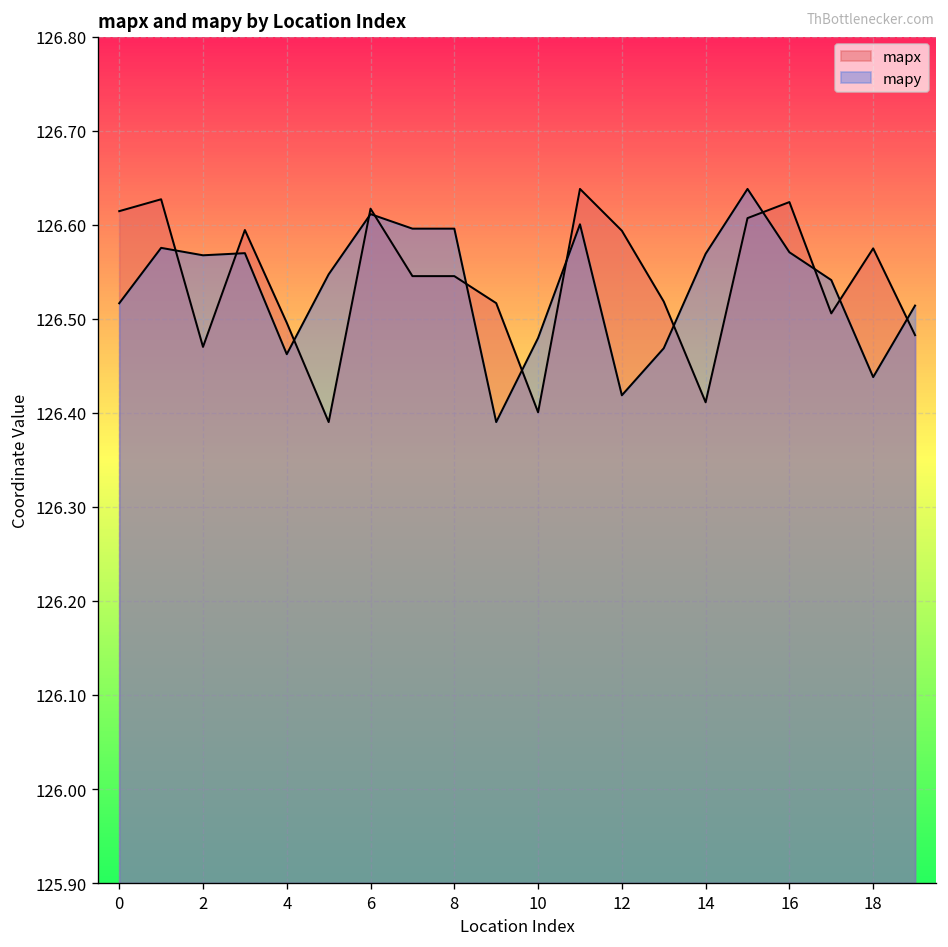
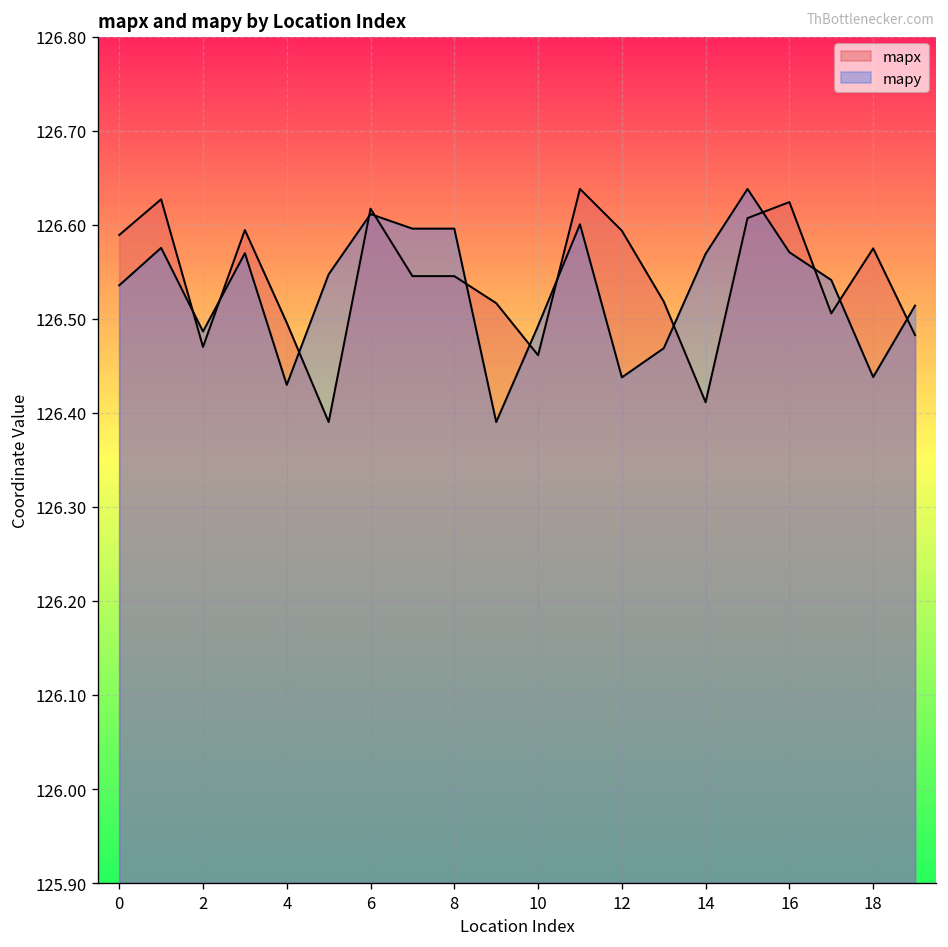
mapx, 0: 126.61 -> 126.59
mapy, 0: 126.52 -> 126.54
mapy, 2: 126.57 -> 126.49
mapy, 4: 126.46 -> 126.43
mapx, 10: 126.40 -> 126.46
mapy, 10: 126.48 -> 126.49
mapy, 12: 126.42 -> 126.44
